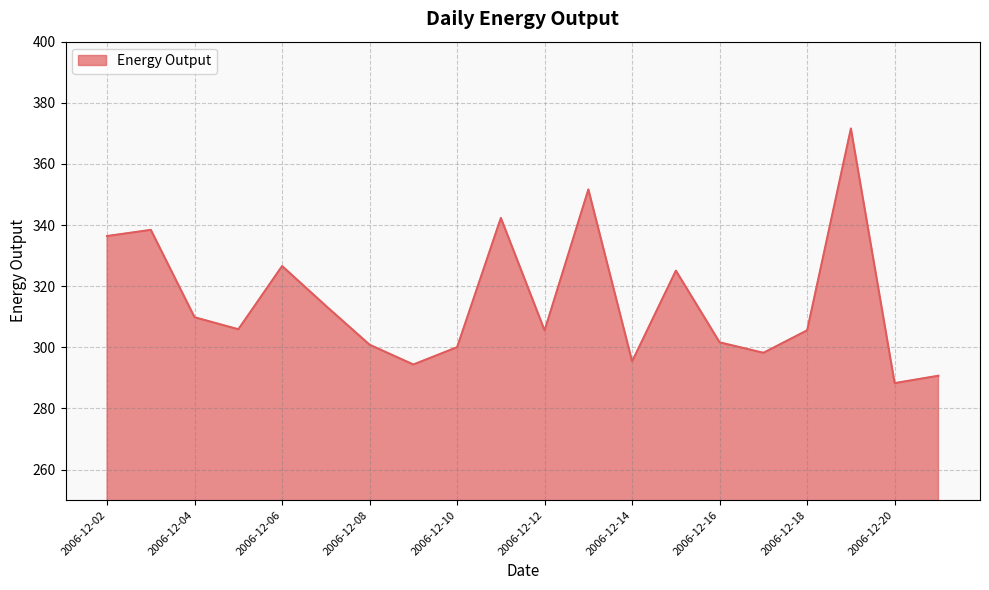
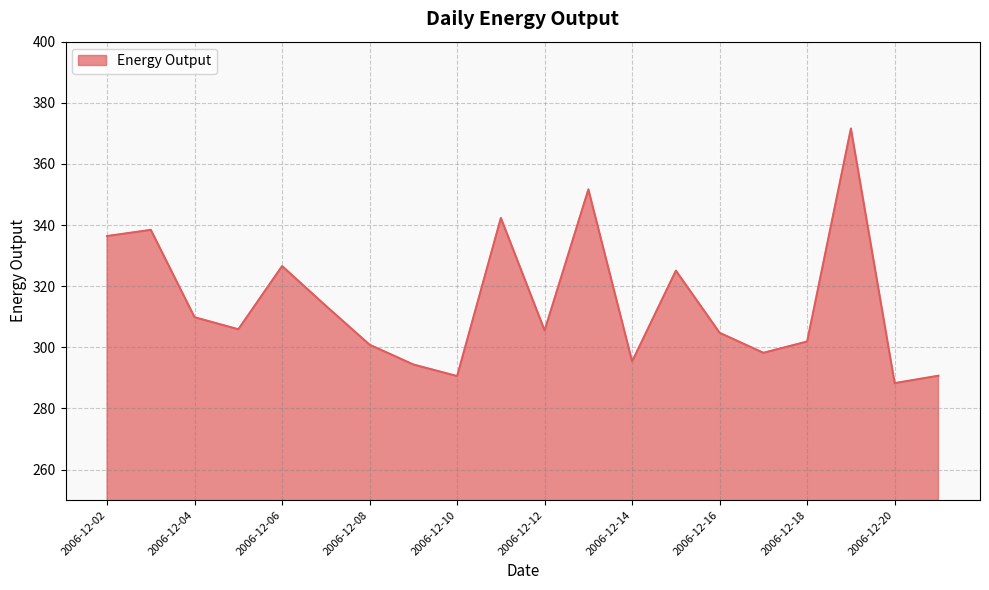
2006-12-10: 300 -> 291
2006-12-16: 302 -> 305
2006-12-18: 306 -> 302
